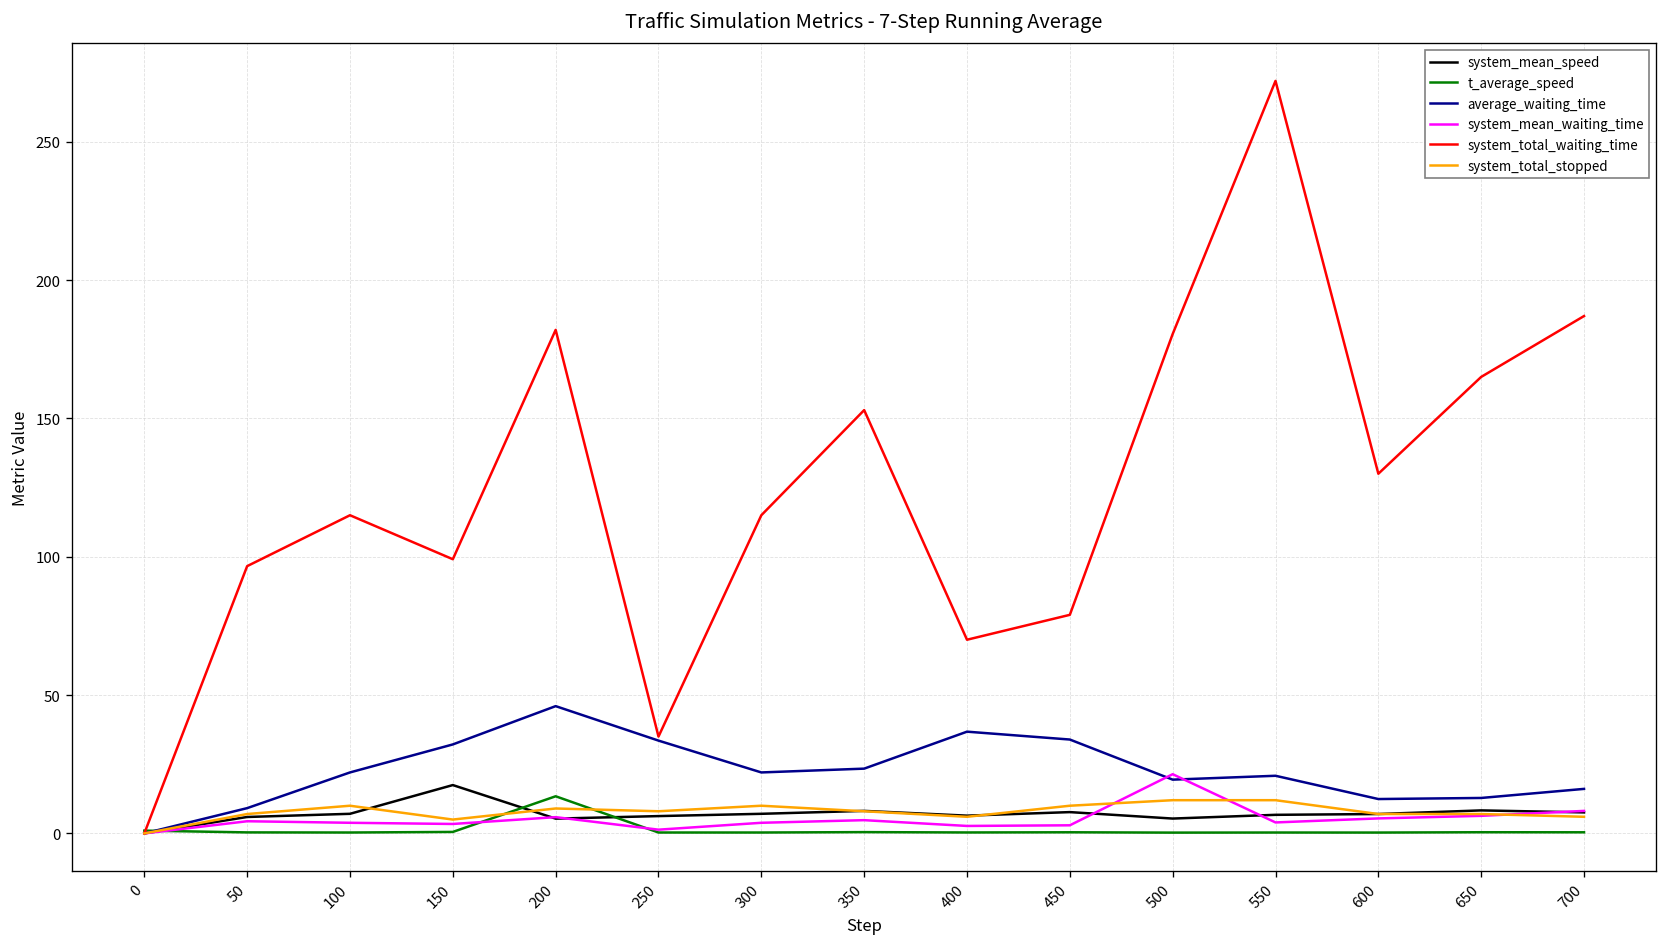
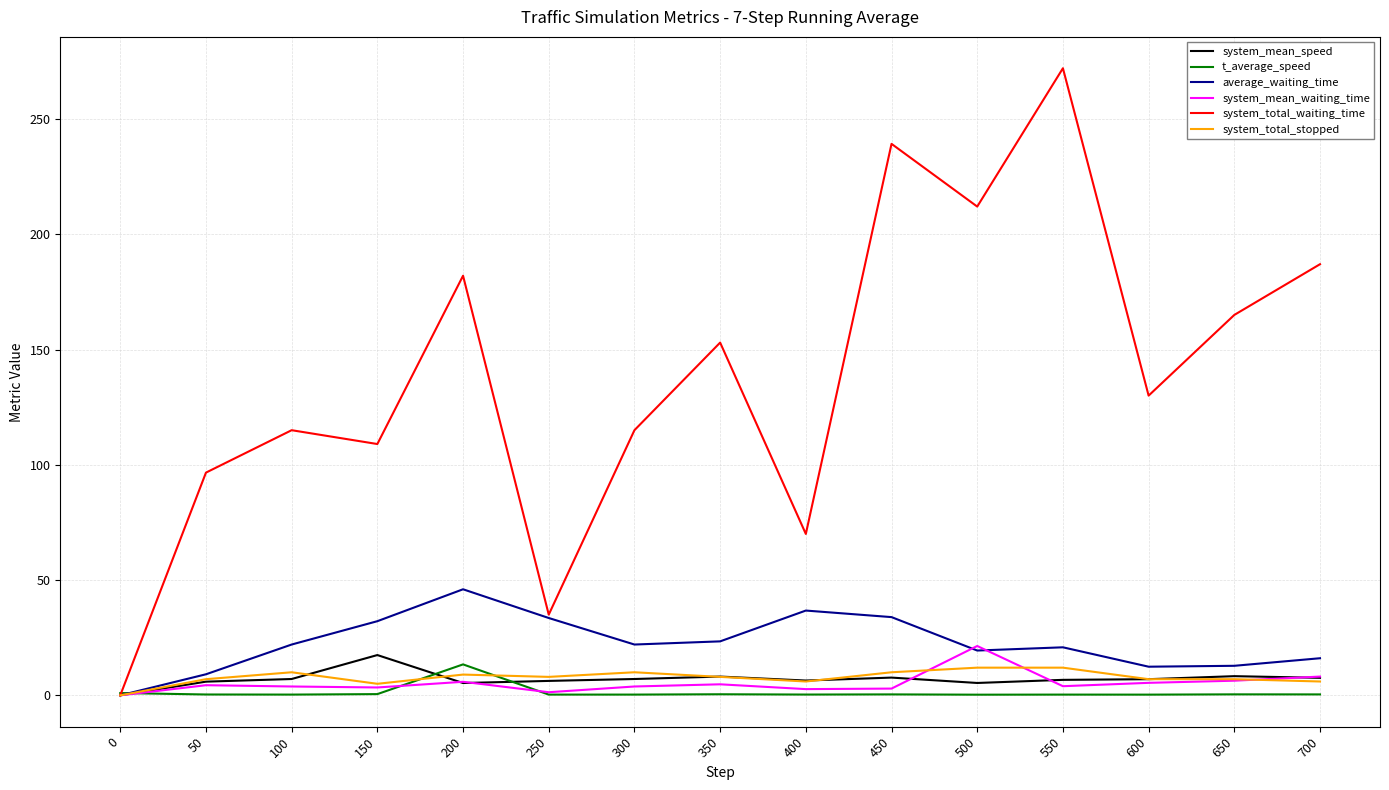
system_total_waiting_time, 150: 99 -> 109
system_total_waiting_time, 450: 79 -> 239
system_total_waiting_time, 500: 181 -> 212
